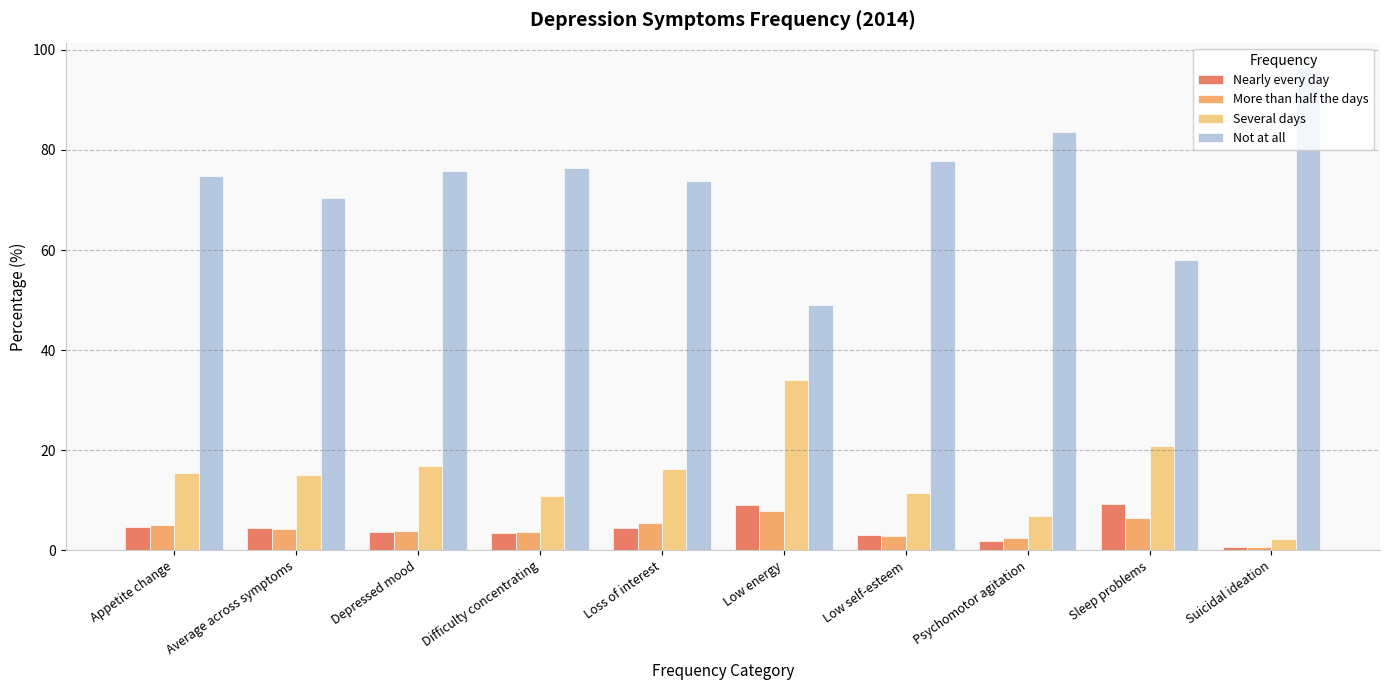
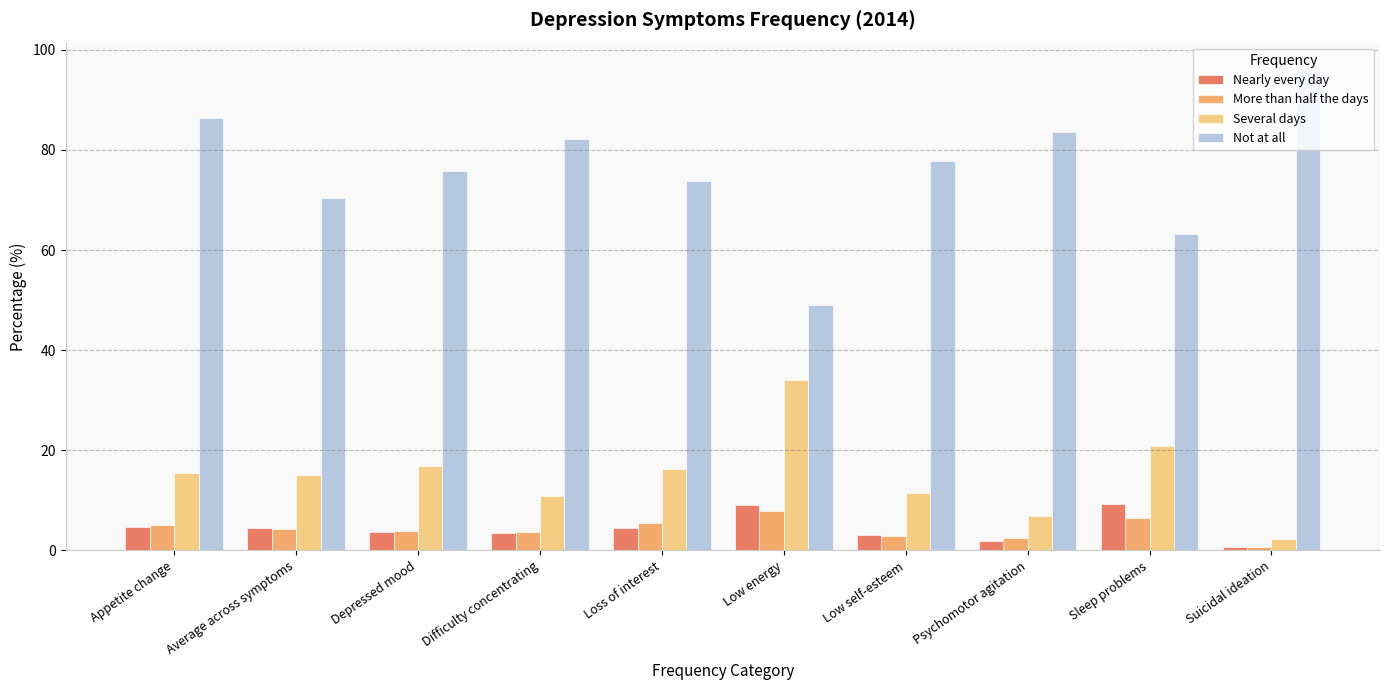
Not at all, Appetite change: 75 -> 86
Not at all, Difficulty concentrating: 76 -> 82
Not at all, Sleep problems: 58 -> 63
